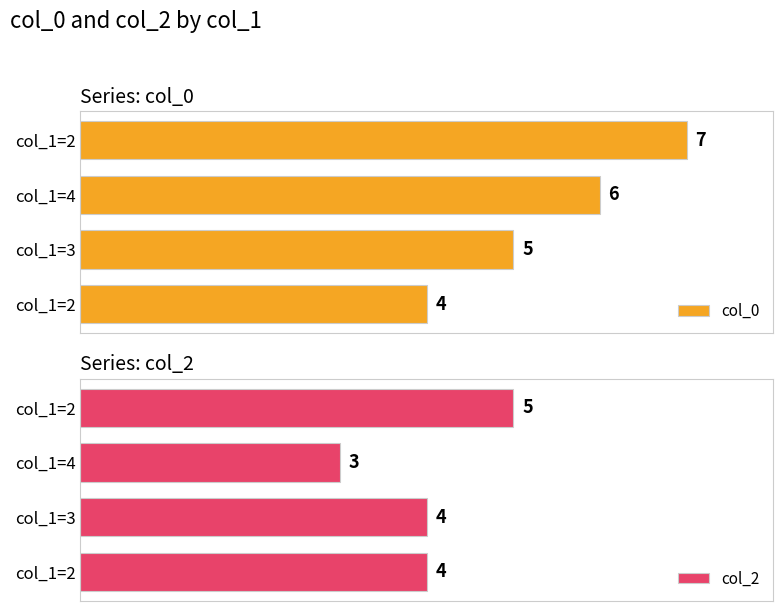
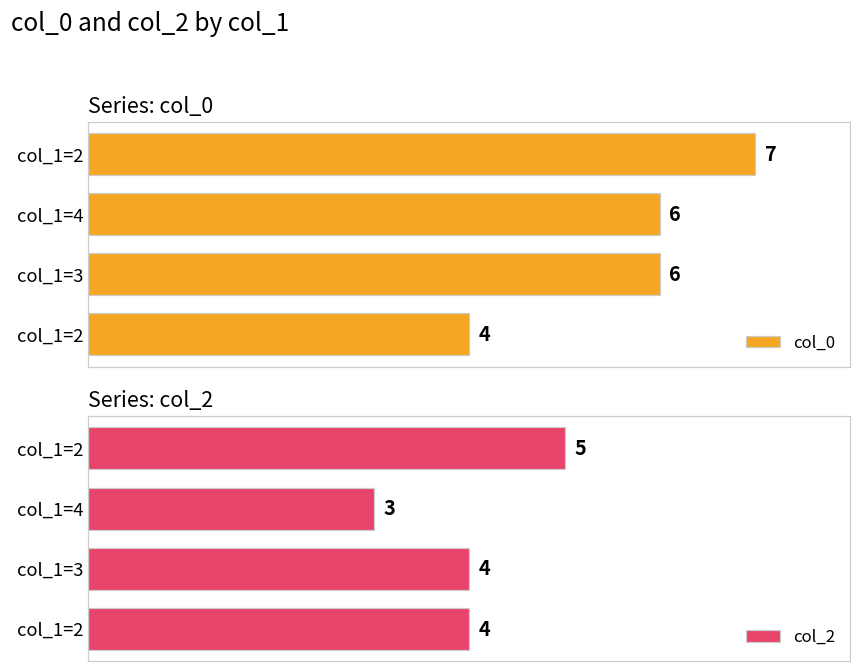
Series: col_0, col_1=3: 5 -> 6
